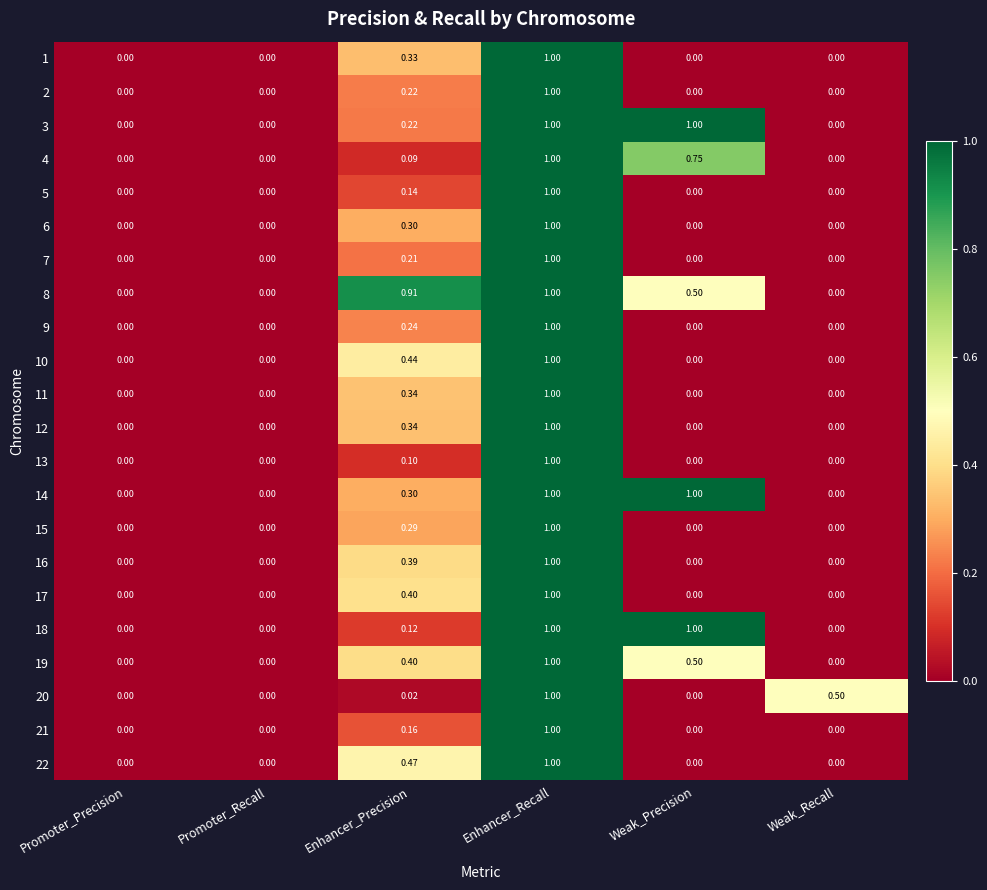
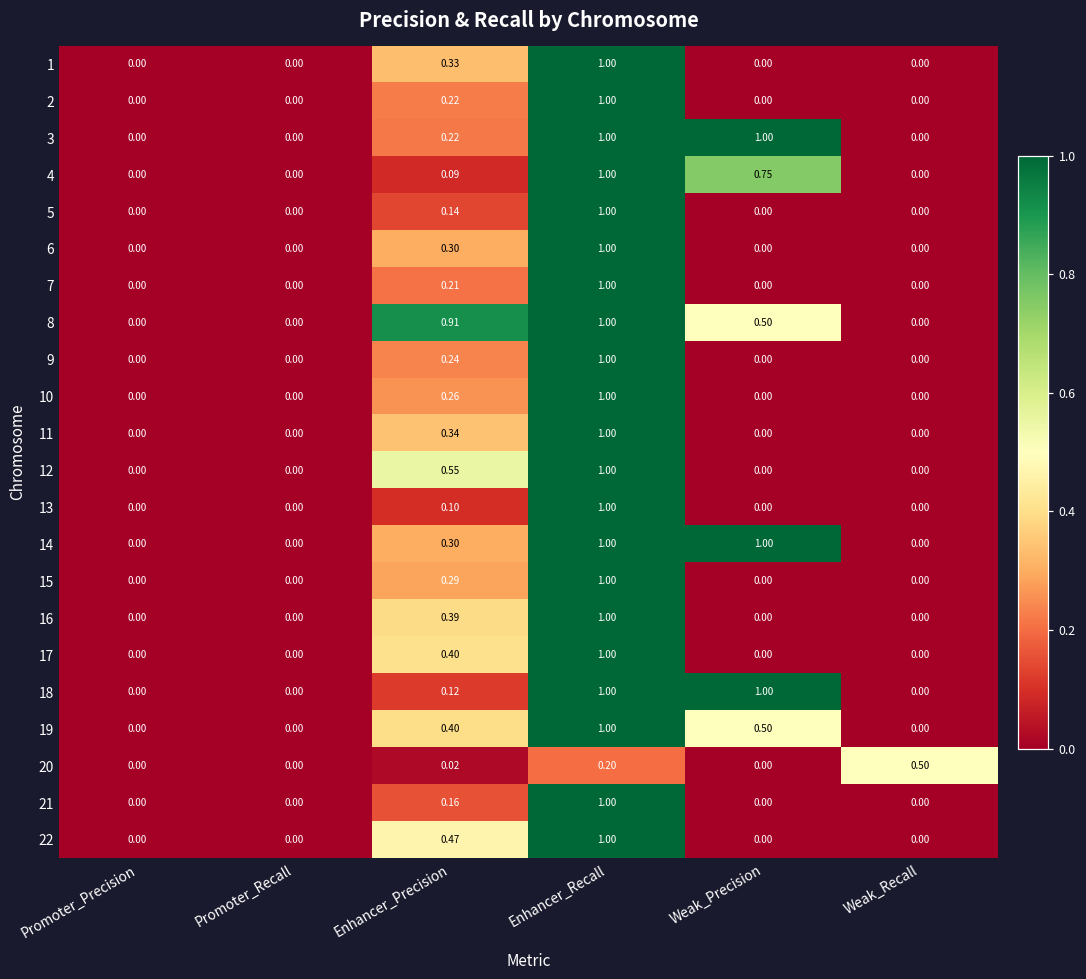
10, Enhancer_Precision: 0.44 -> 0.26
12, Enhancer_Precision: 0.34 -> 0.55
20, Enhancer_Recall: 1.00 -> 0.20
